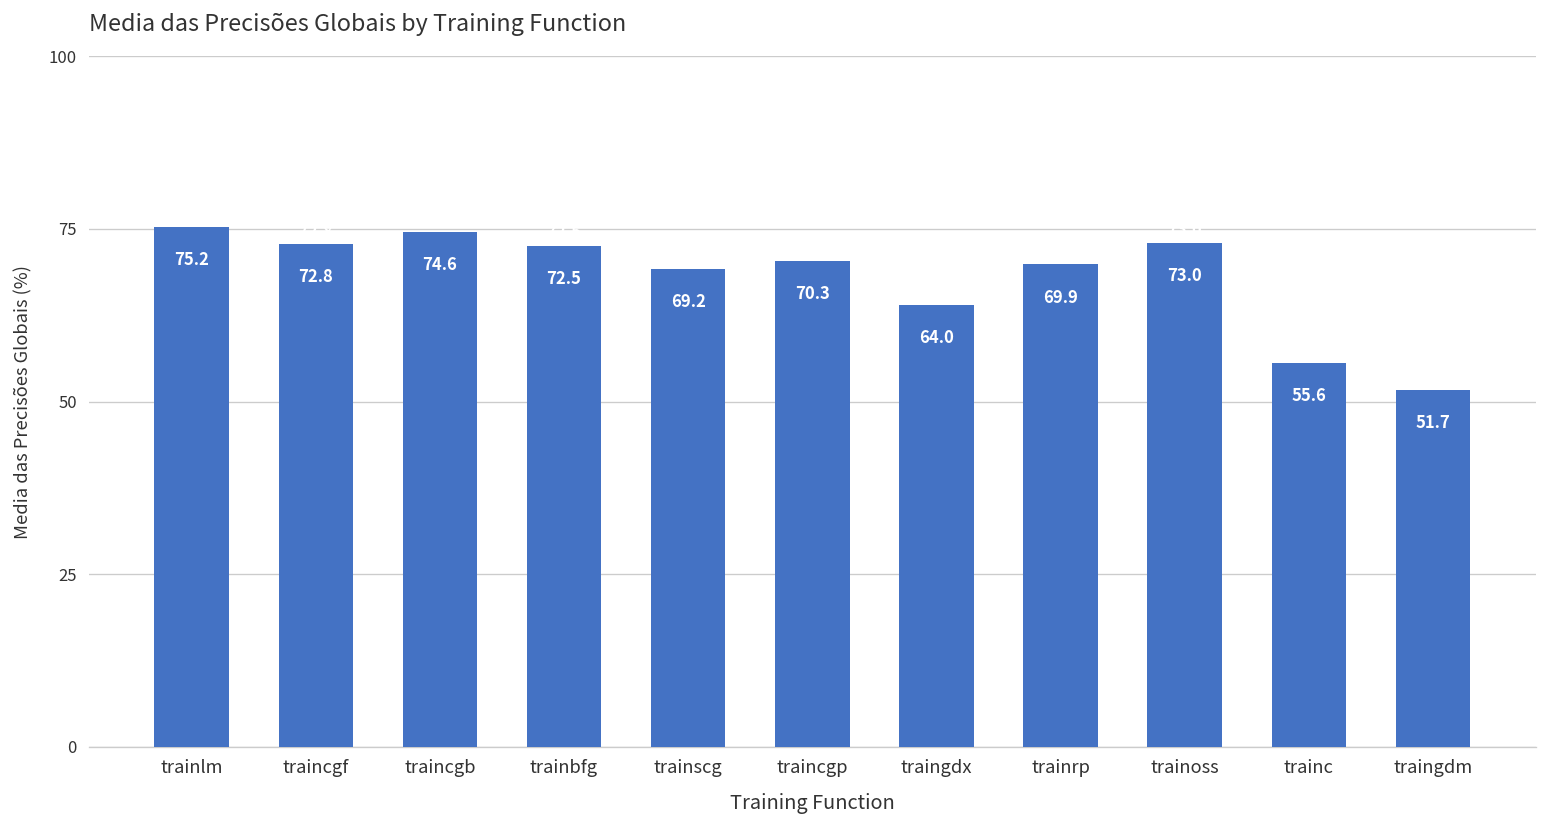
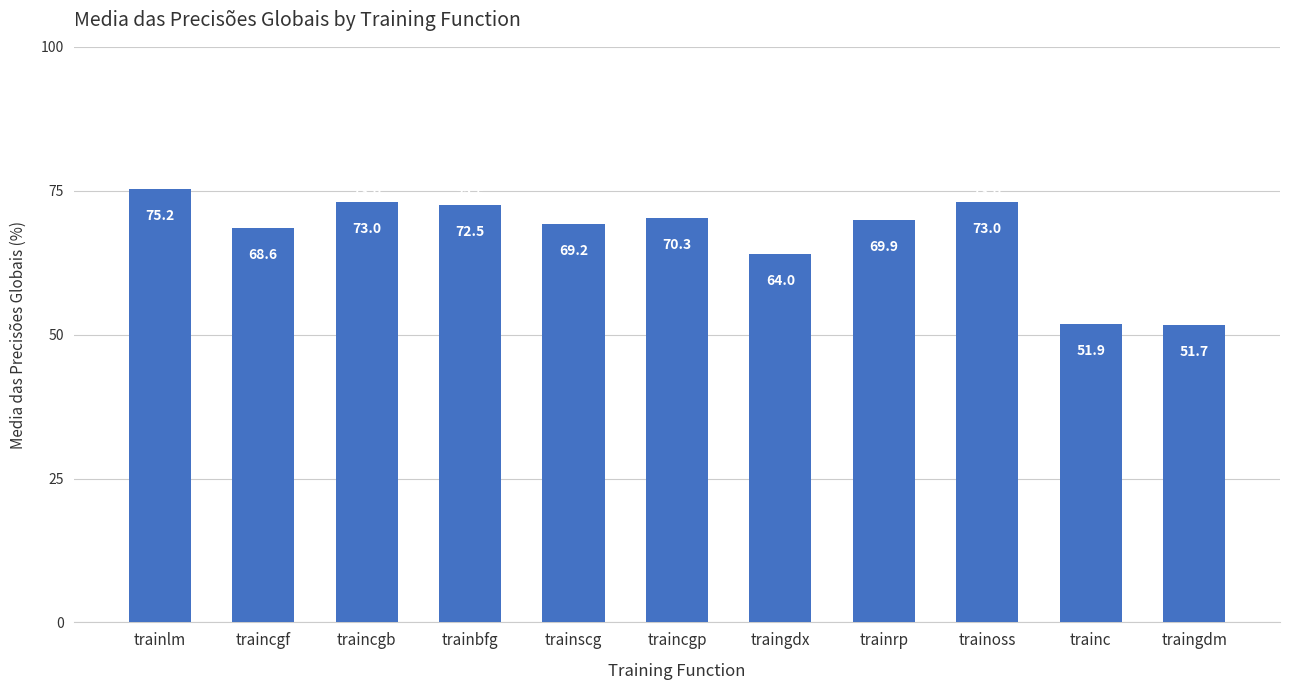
traincgf: 72.8 -> 68.6
traincgb: 74.6 -> 73.0
trainc: 55.6 -> 51.9
